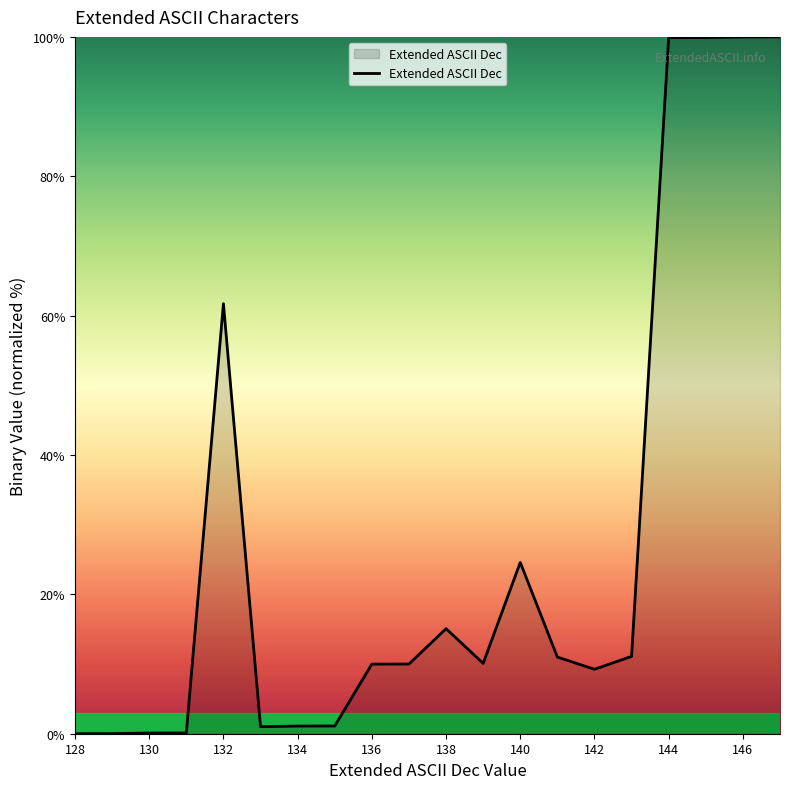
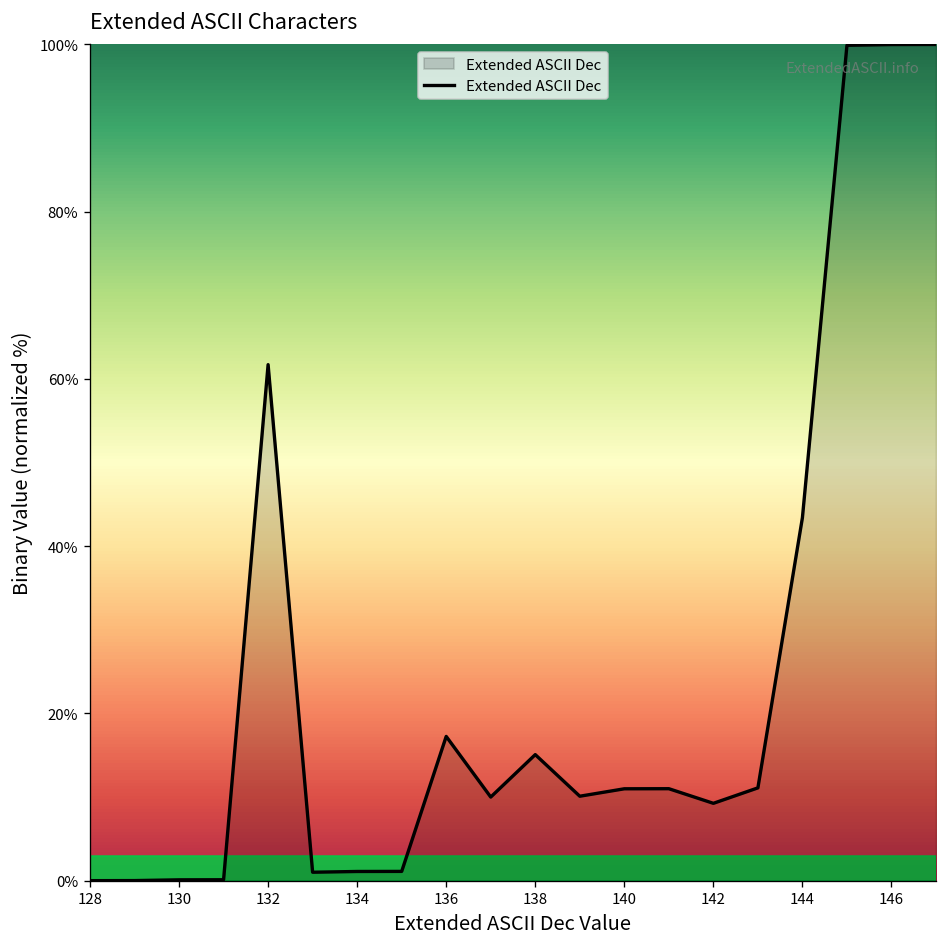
136: 10% -> 17%
140: 25% -> 11%
144: 100% -> 43%
